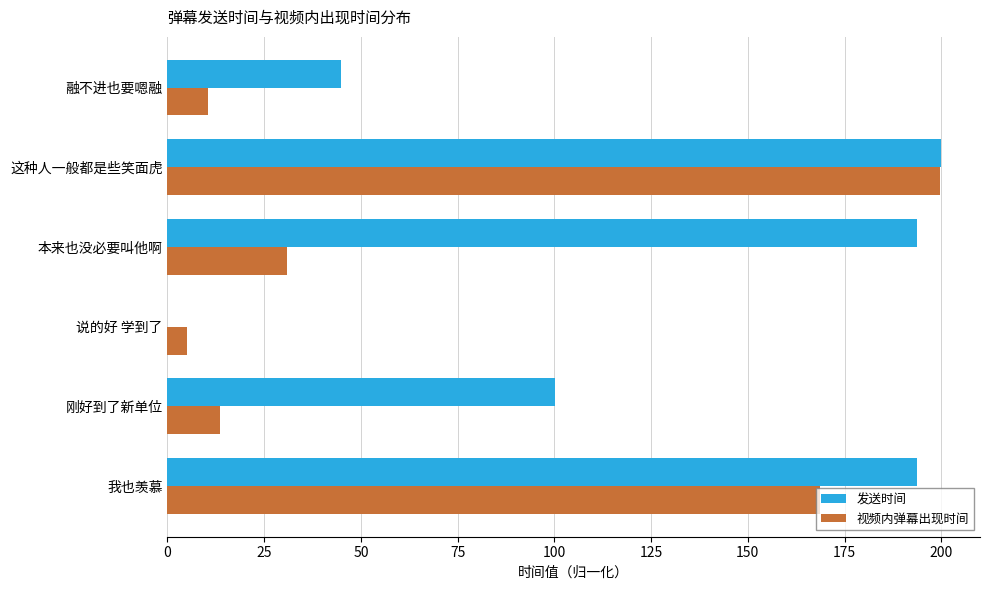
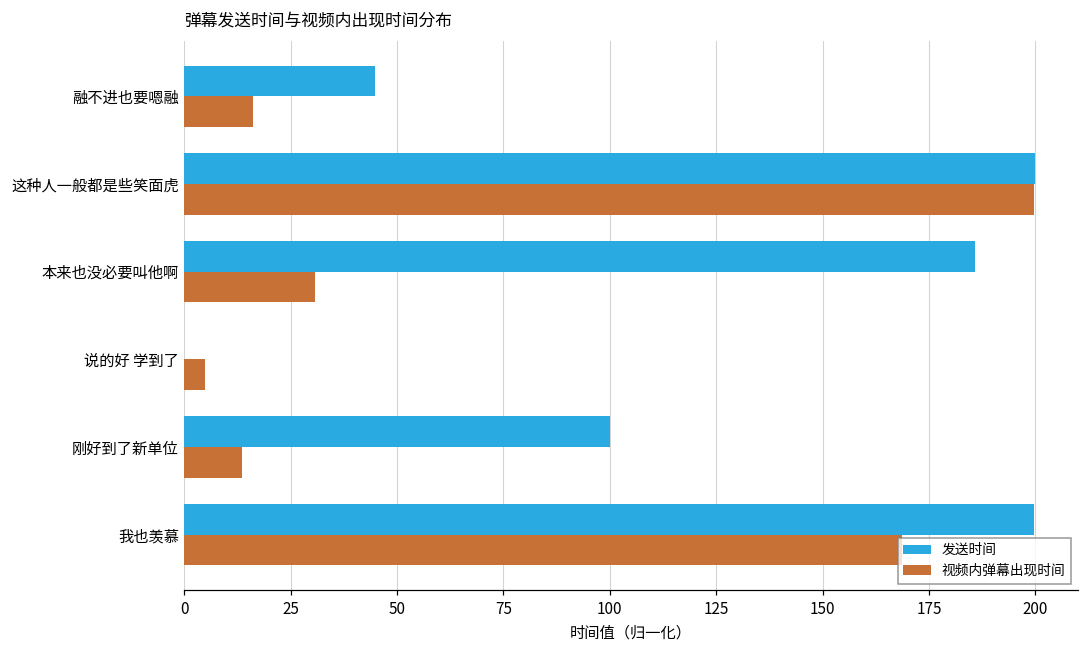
视频内弹幕出现时间, 融不进也要嗯融: 11 -> 16
发送时间, 本来也没必要叫他啊: 194 -> 186
发送时间, 我也羡慕: 194 -> 200
